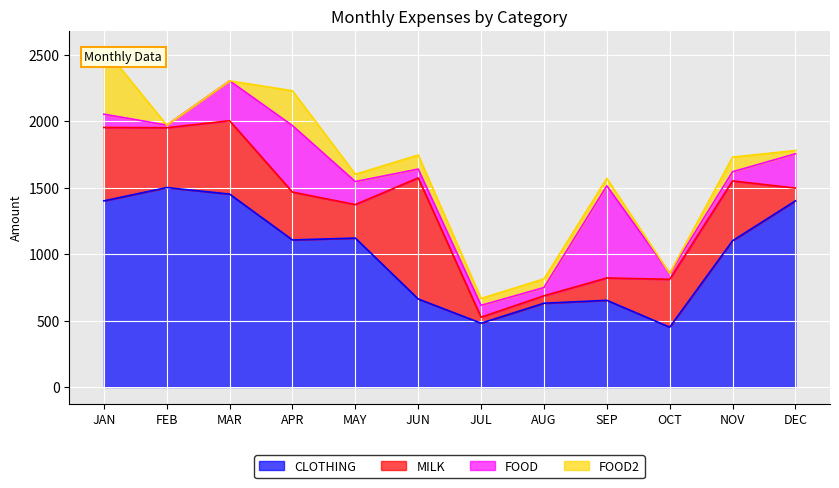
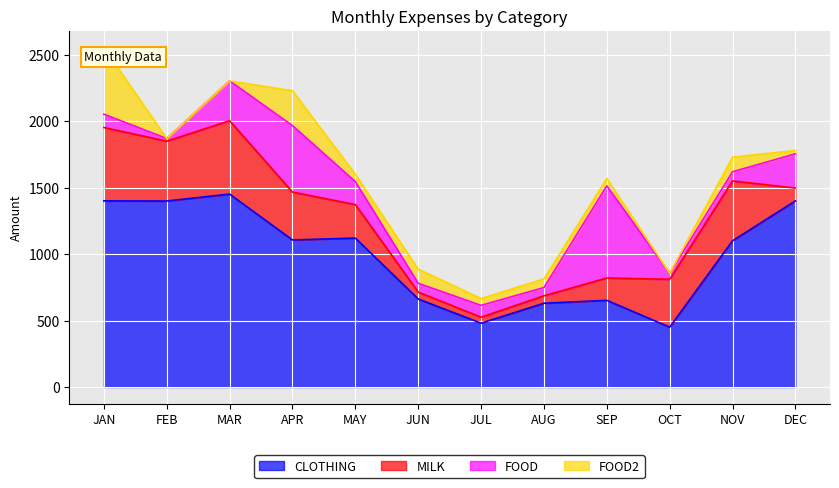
CLOTHING, FEB: 1500 -> 1400
MILK, JUN: 910 -> 50
